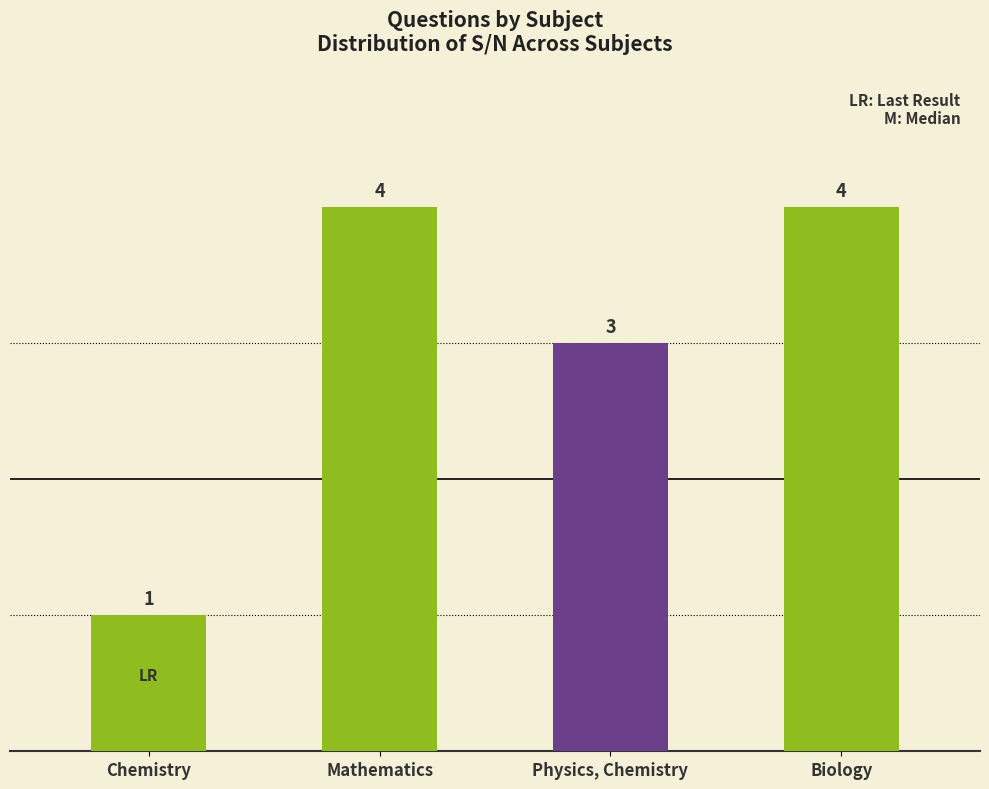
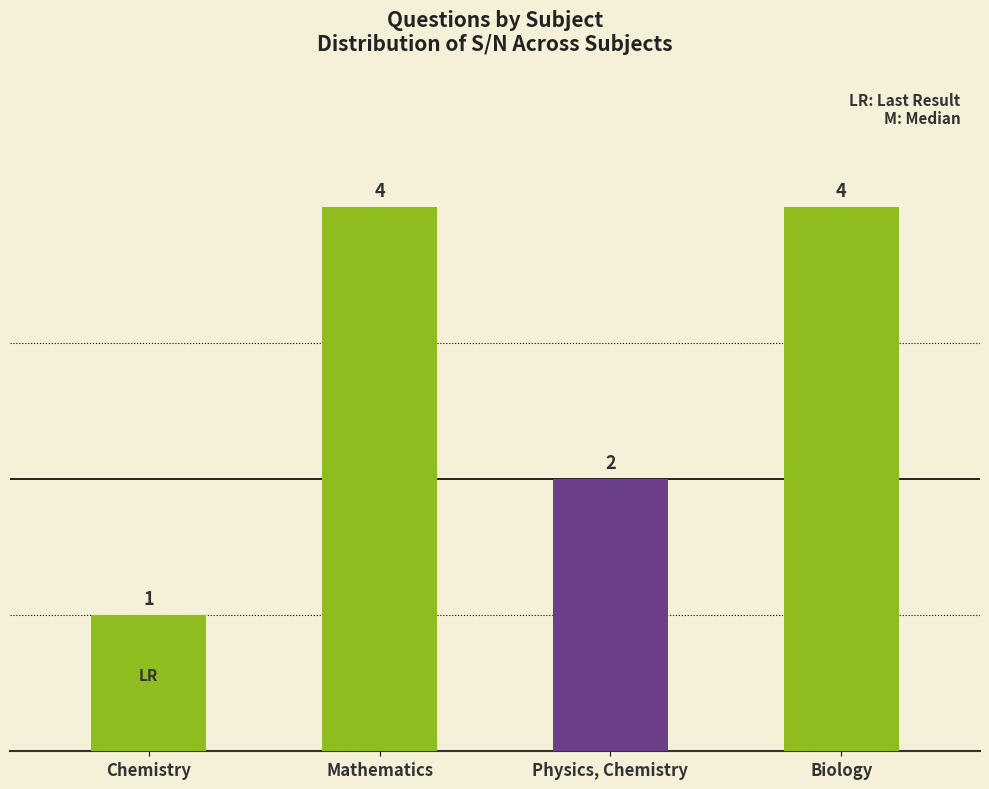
Physics, Chemistry: 3 -> 2
